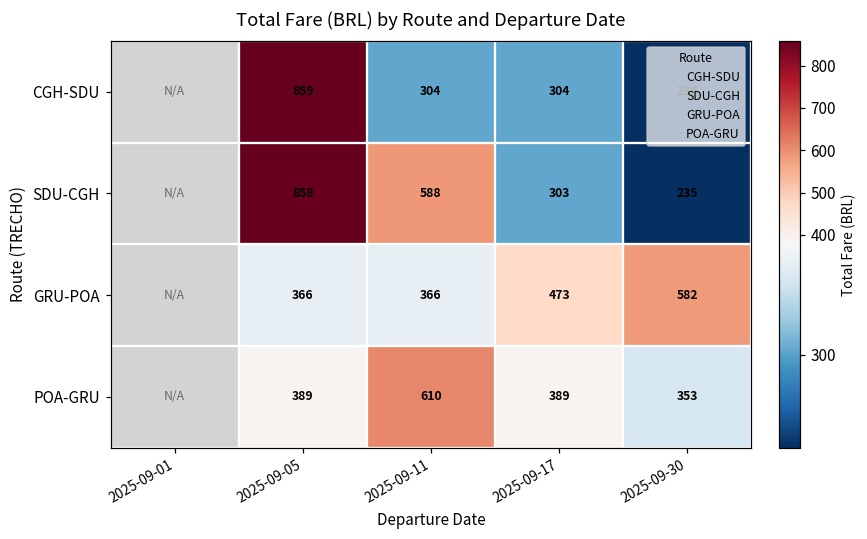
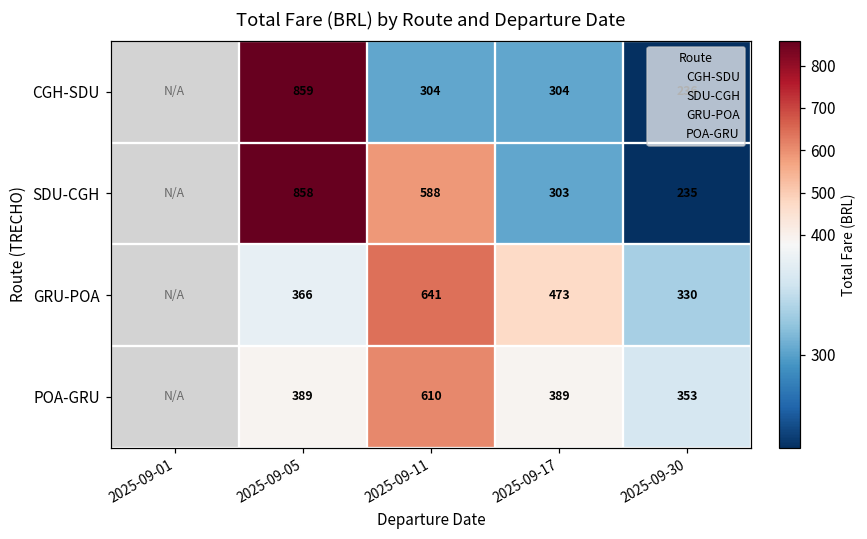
GRU-POA, 2025-09-11: 366 -> 641
GRU-POA, 2025-09-30: 582 -> 330
